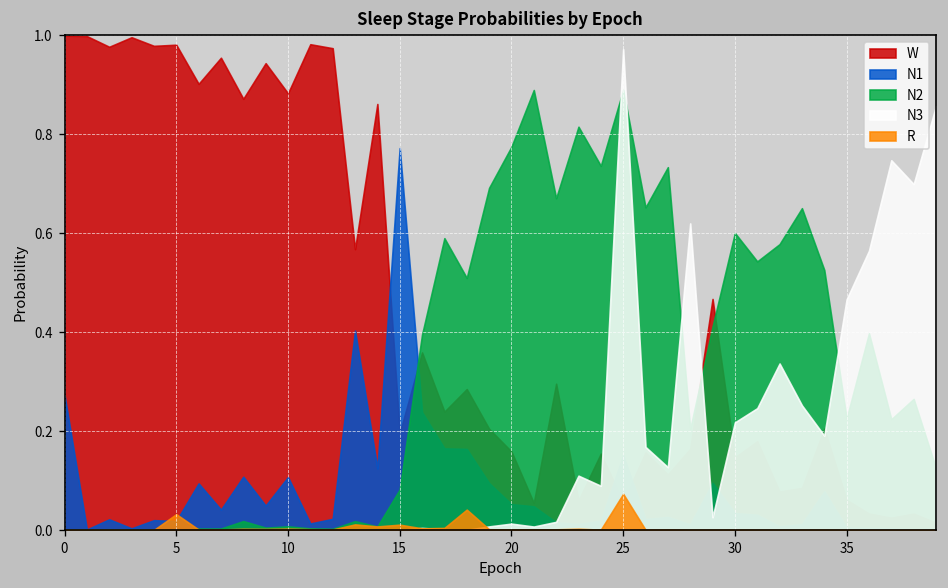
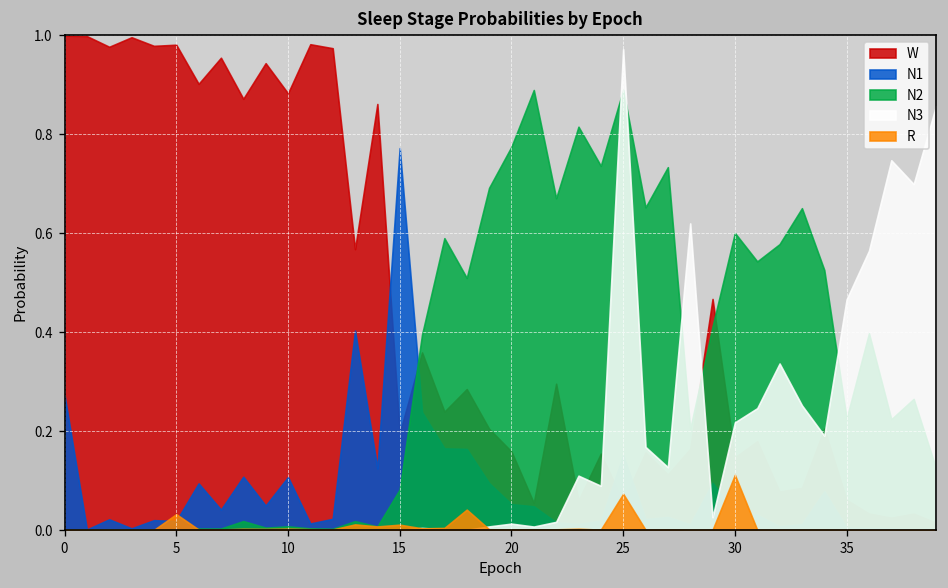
R, 30: 0.00 -> 0.11
